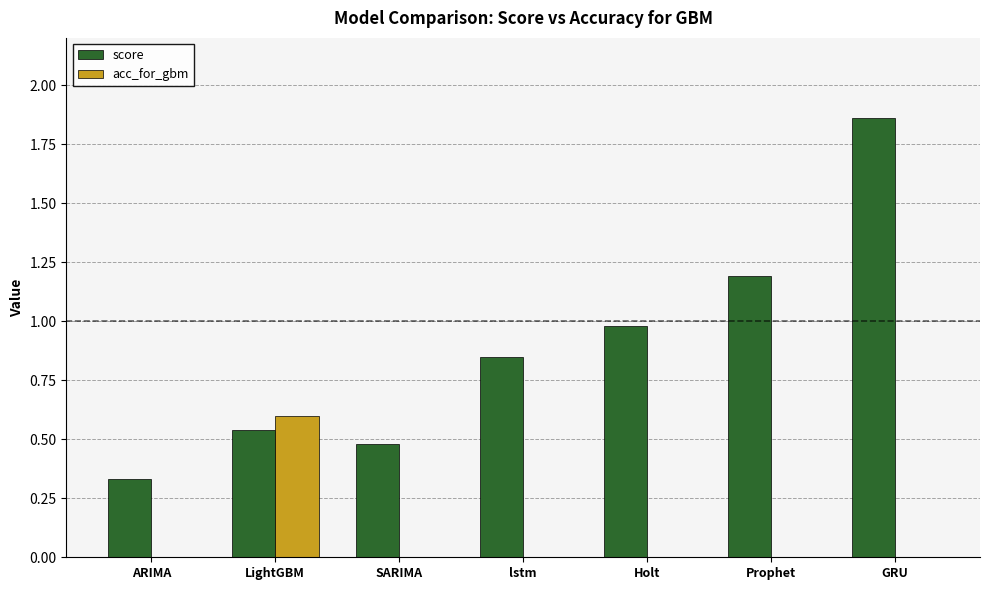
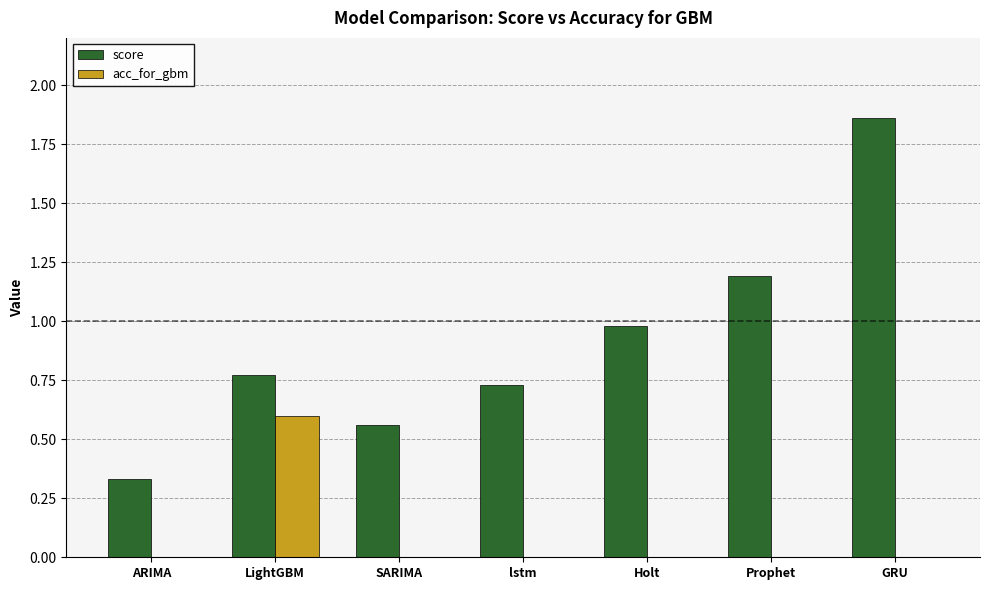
score, LightGBM: 0.54 -> 0.77
score, SARIMA: 0.48 -> 0.56
score, lstm: 0.85 -> 0.73
